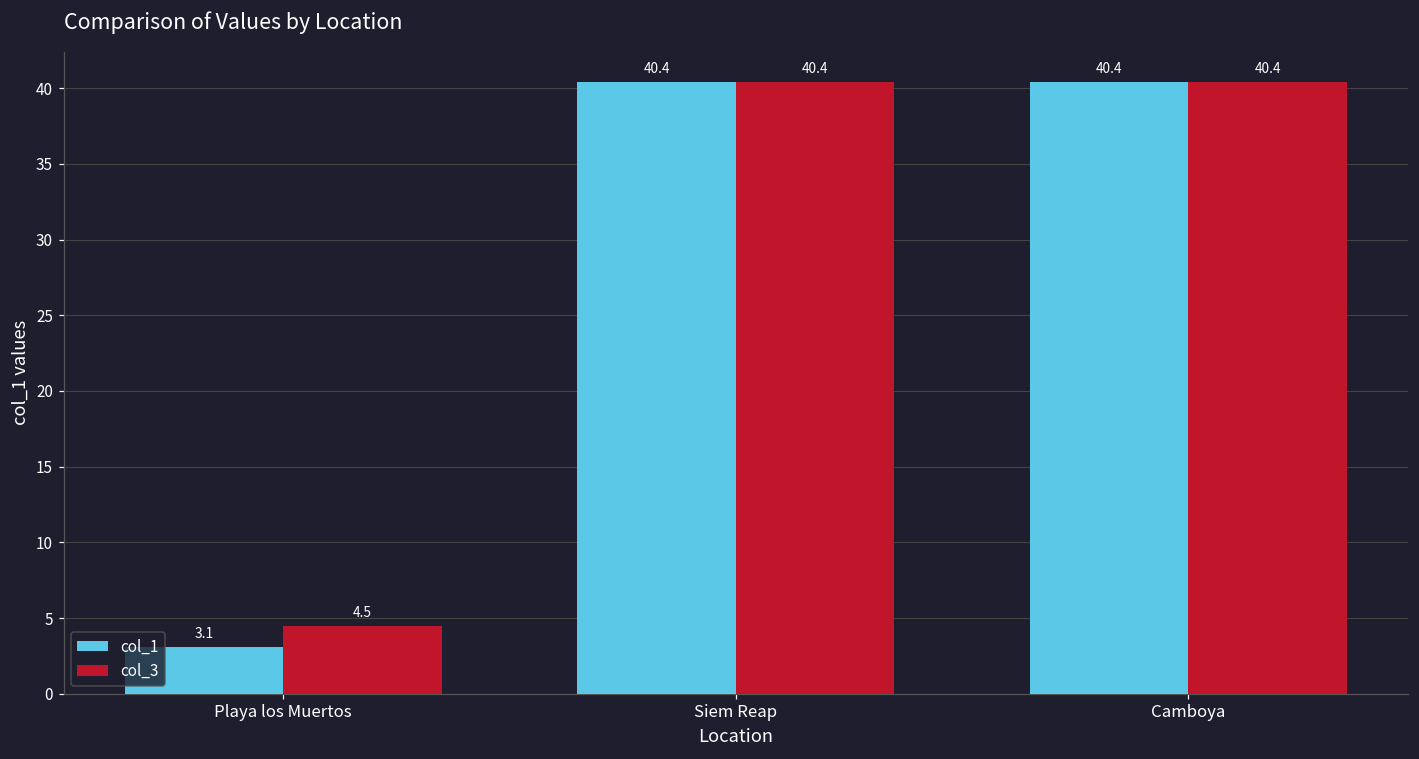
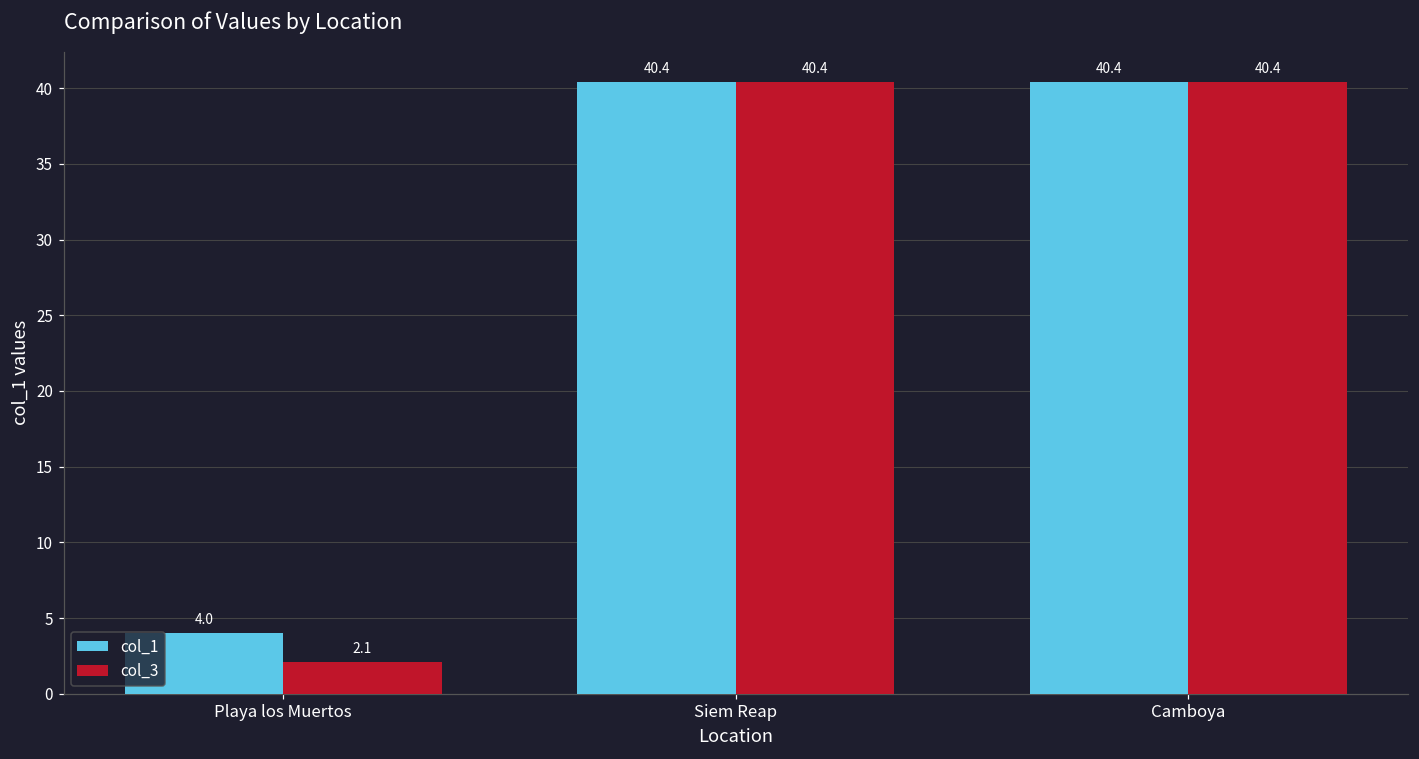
col_1, Playa los Muertos: 3.1 -> 4.0
col_3, Playa los Muertos: 4.5 -> 2.1
